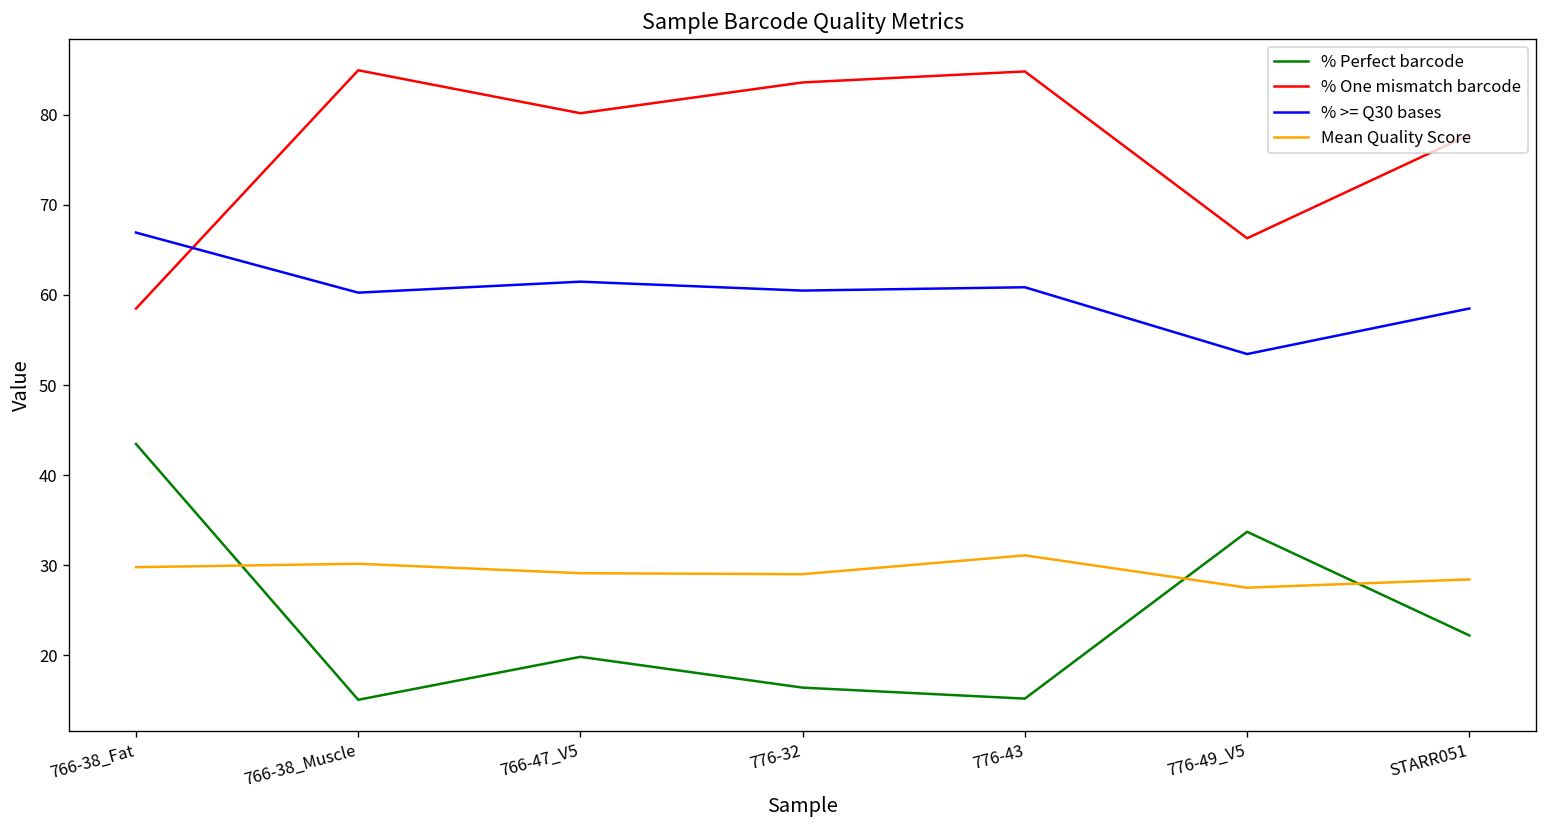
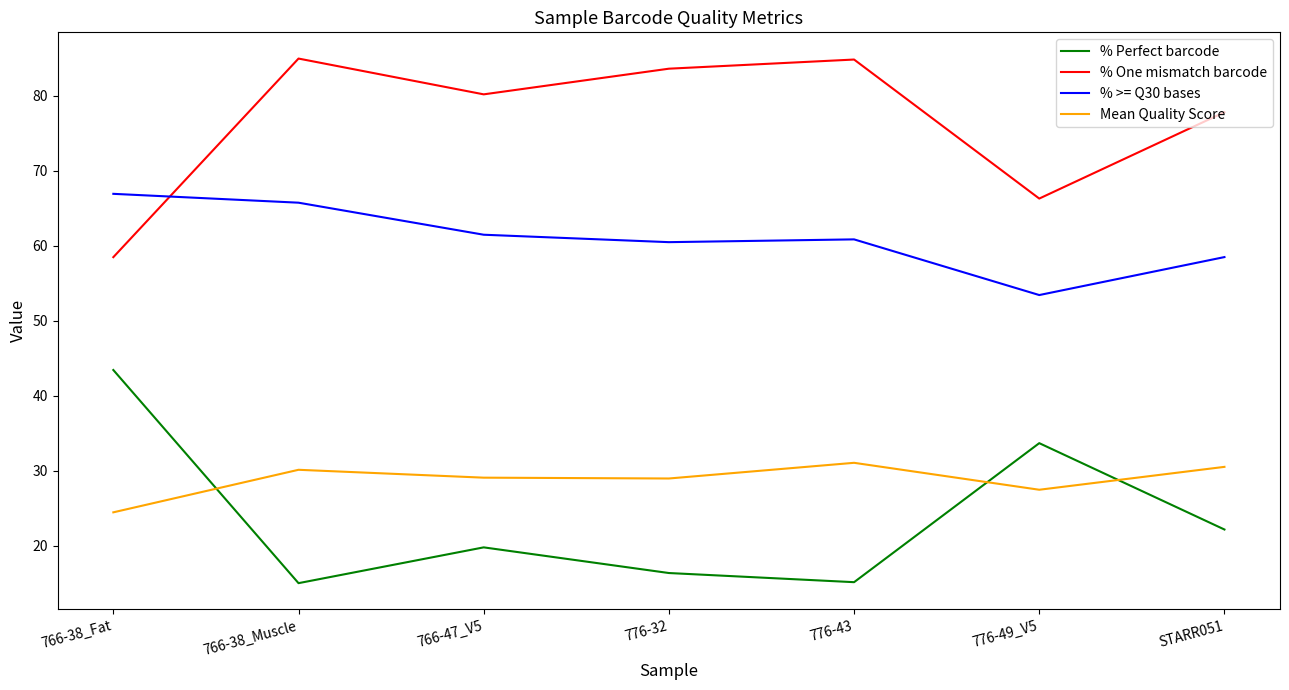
Mean Quality Score, 766-38_Fat: 30 -> 24
% >= Q30 bases, 766-38_Muscle: 60 -> 66
Mean Quality Score, STARR051: 28 -> 31
